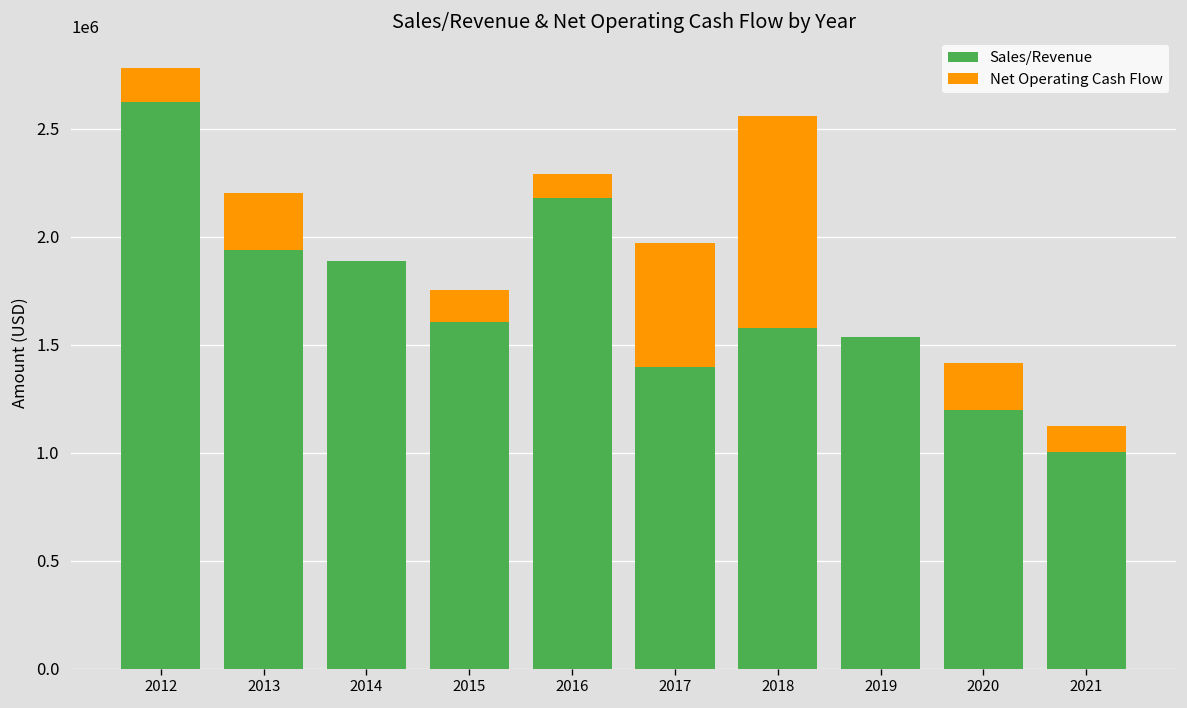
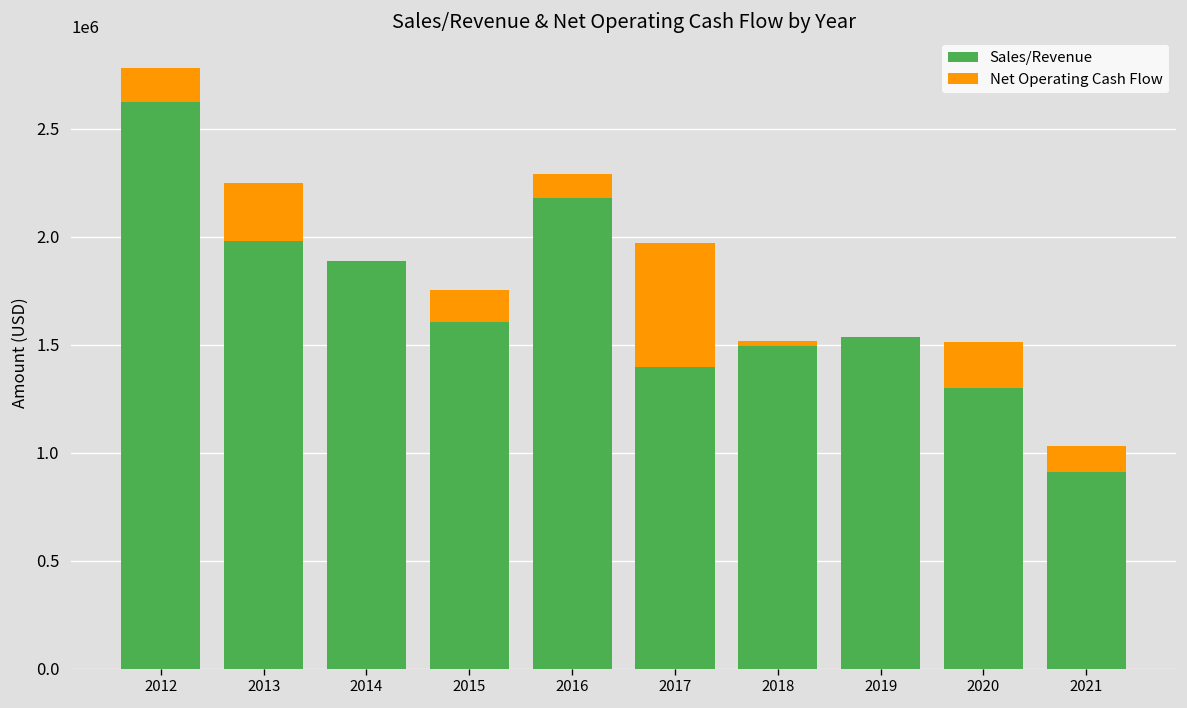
Sales/Revenue, 2013: 1940000 -> 1980000
Sales/Revenue, 2018: 1580000 -> 1490000
Net Operating Cash Flow, 2018: 980000 -> 20000
Sales/Revenue, 2020: 1200000 -> 1300000
Sales/Revenue, 2021: 1000000 -> 910000
